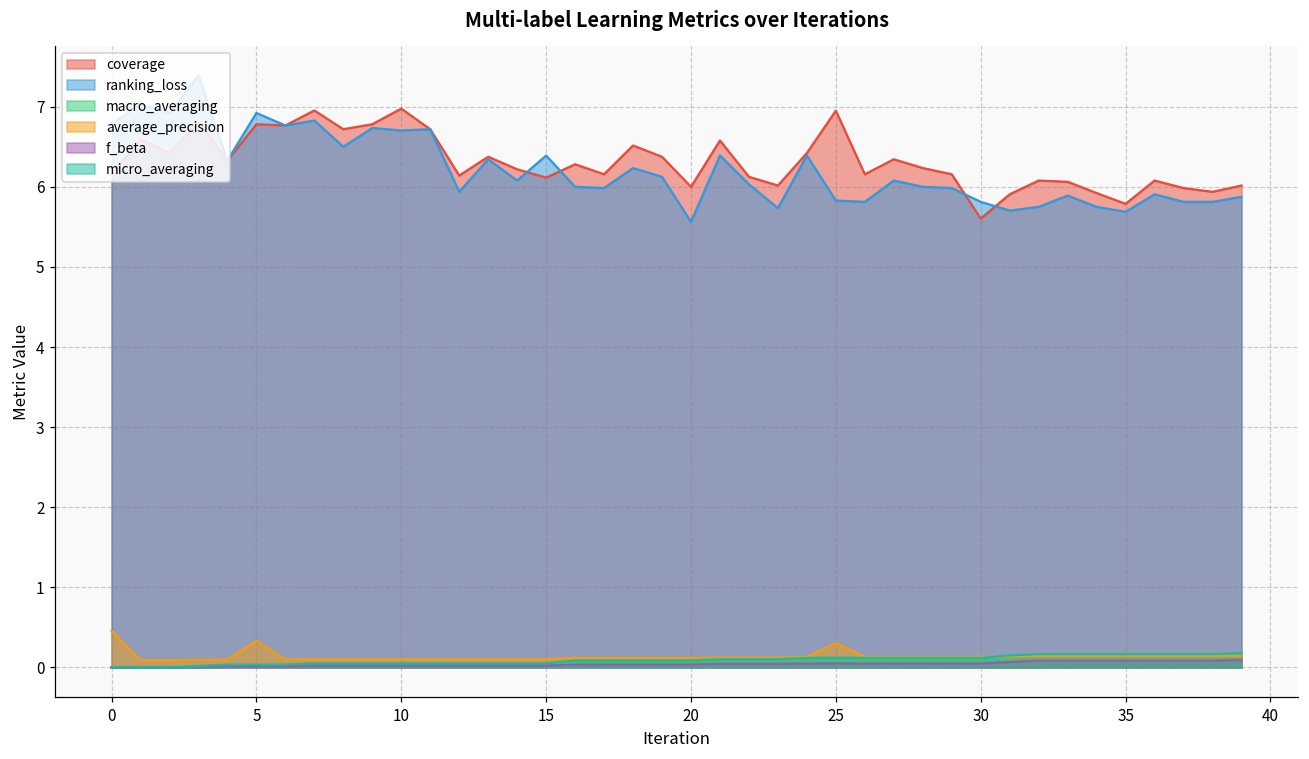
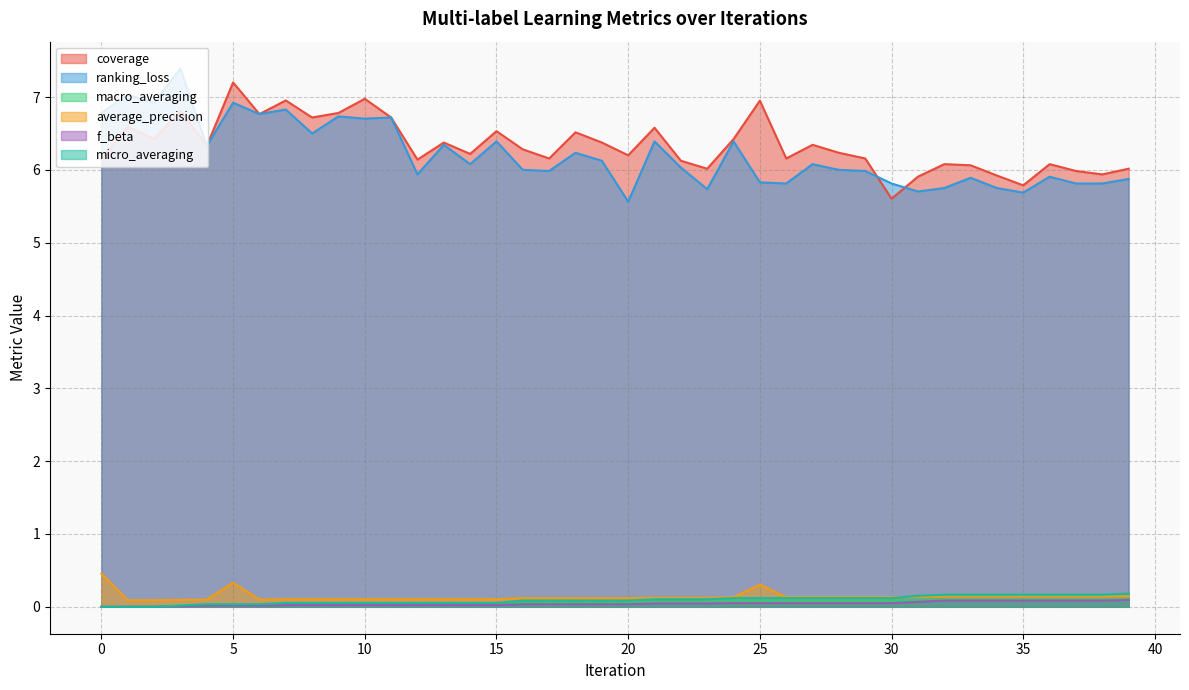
coverage, 5: 6.8 -> 7.2
coverage, 15: 6.1 -> 6.5
coverage, 20: 6.0 -> 6.2
